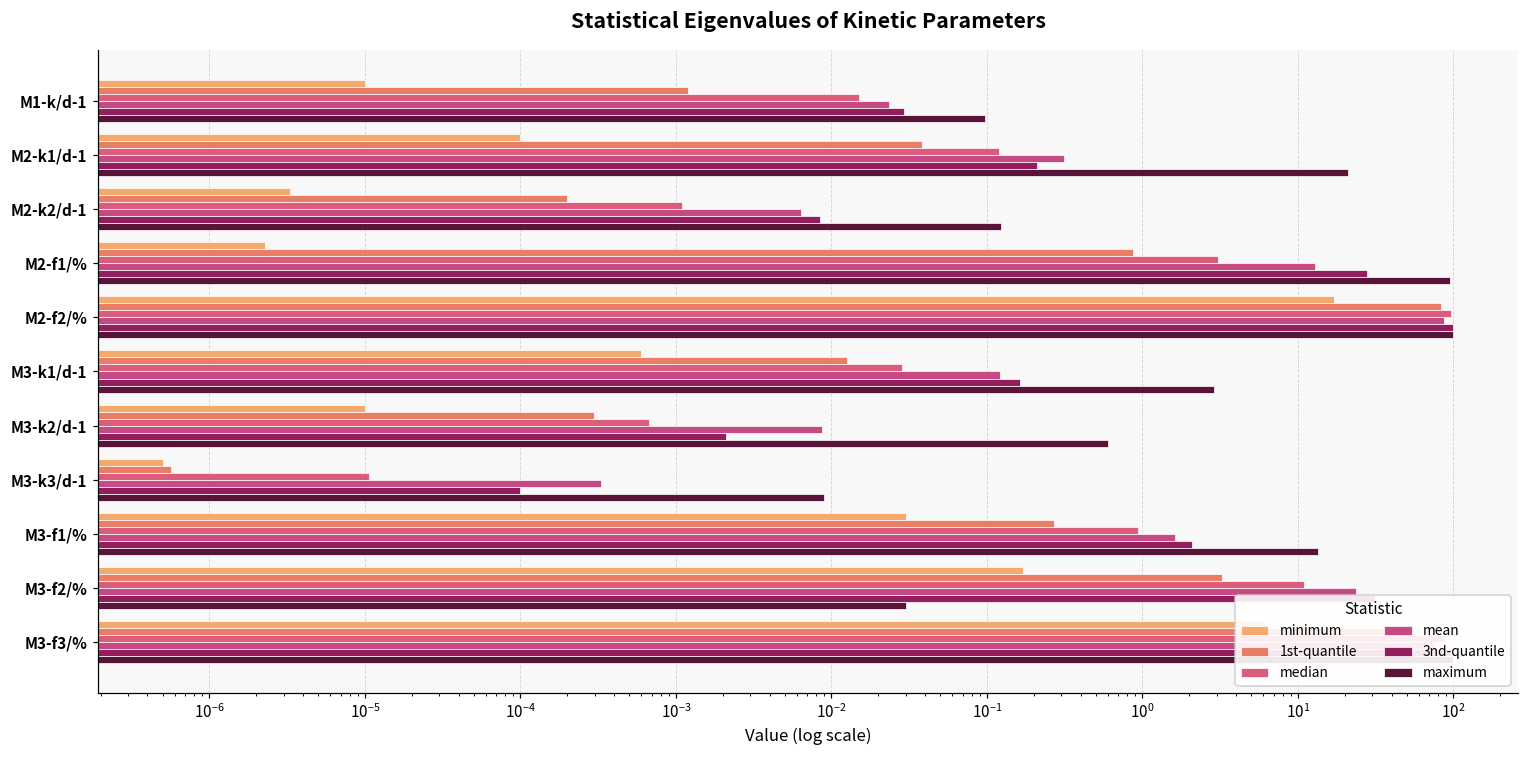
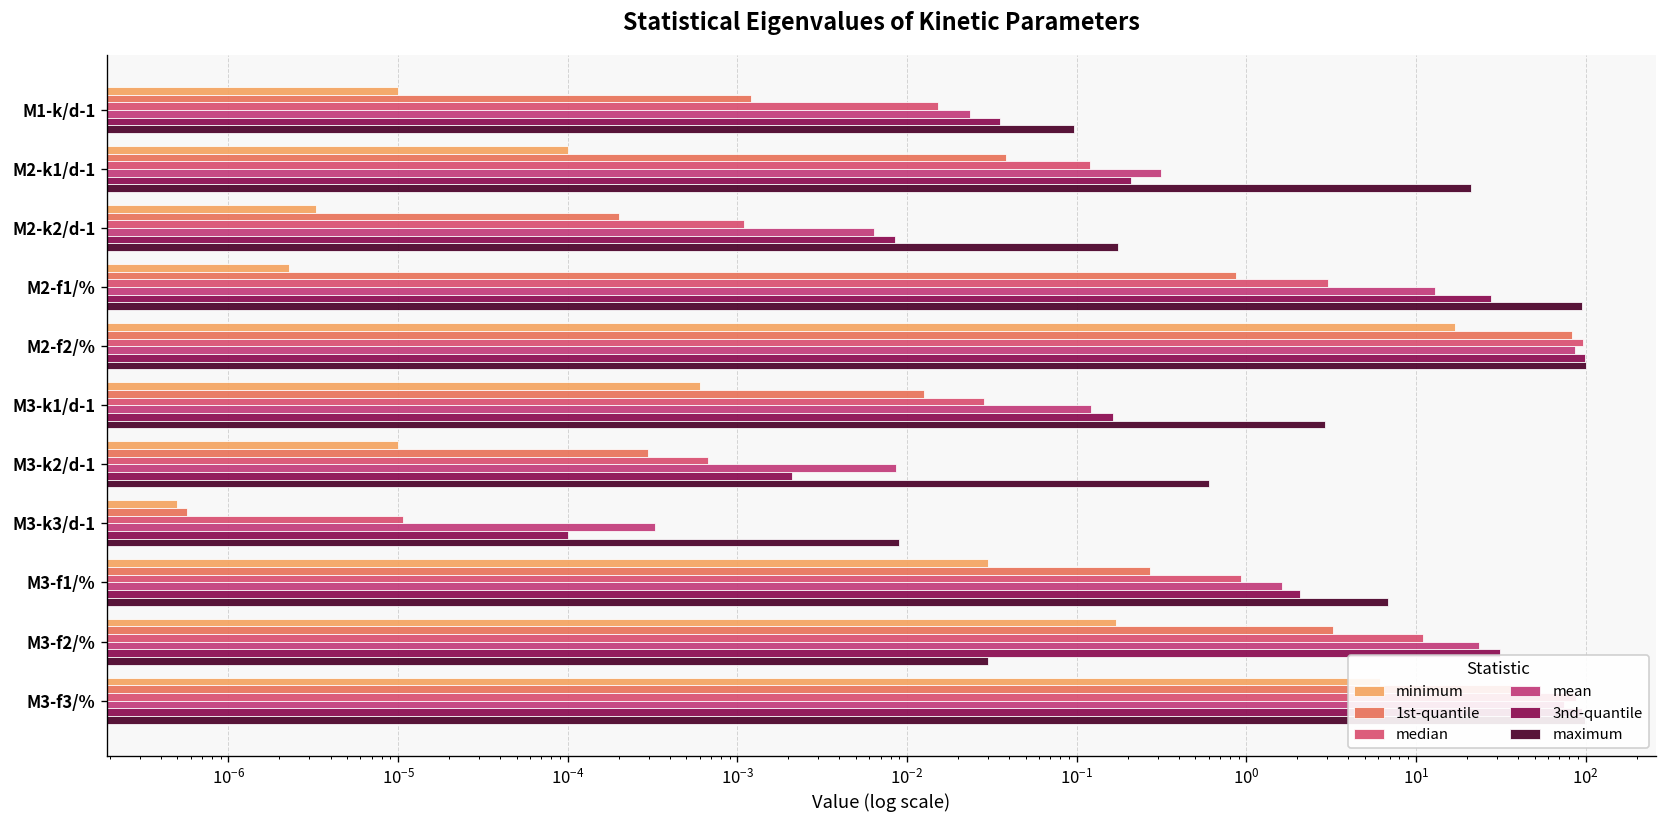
3nd-quantile, M1-k/d-1: 0.029 -> 0.036
maximum, M2-k2/d-1: 0.12 -> 0.18
maximum, M3-f1/%: 13 -> 7
